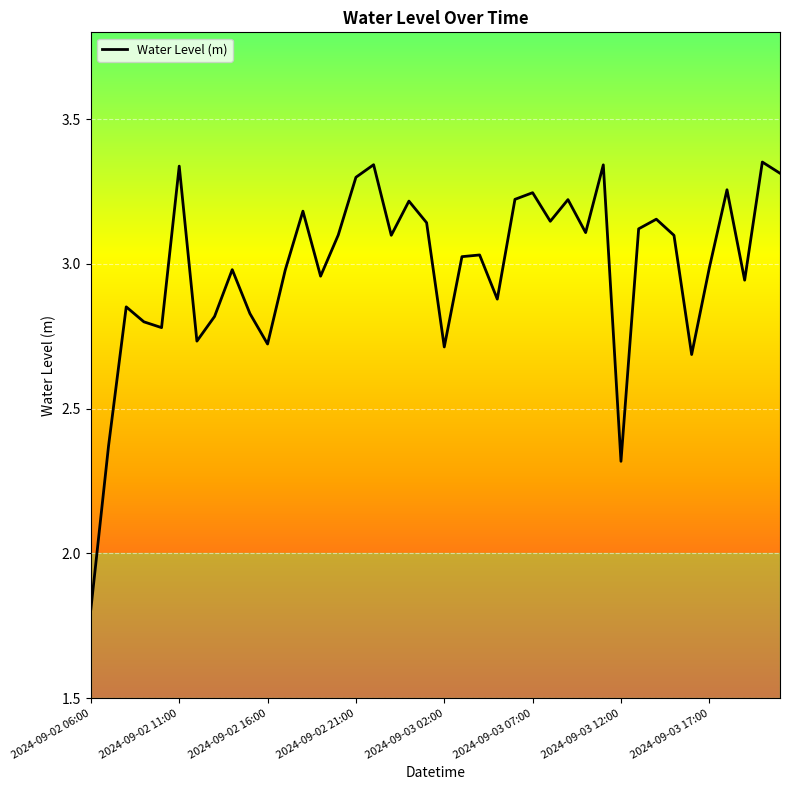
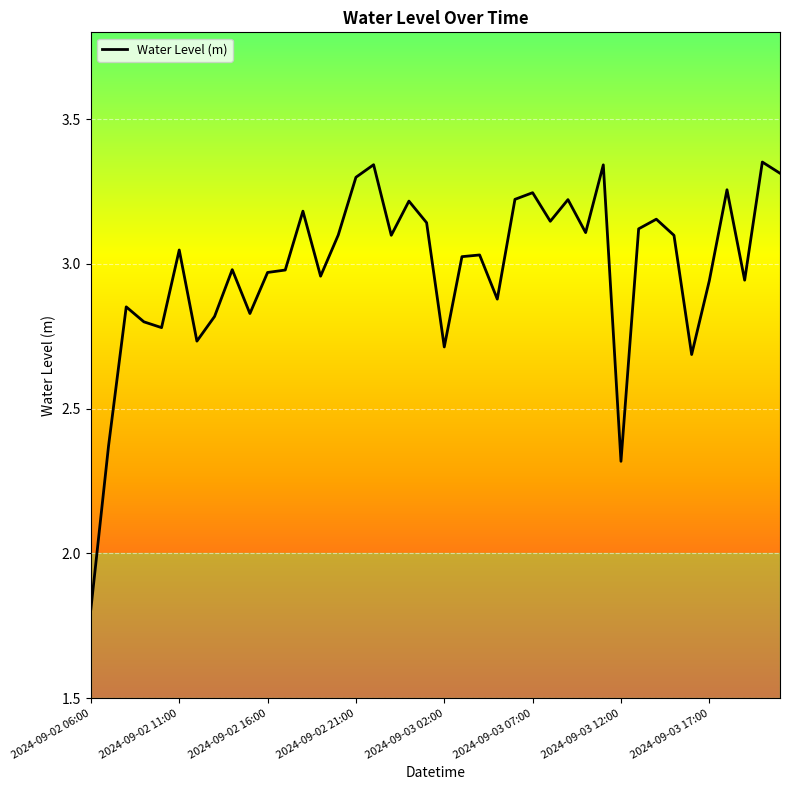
2024-09-02 11:00: 3.34 -> 3.05
2024-09-02 16:00: 2.72 -> 2.97
2024-09-03 17:00: 2.99 -> 2.94
